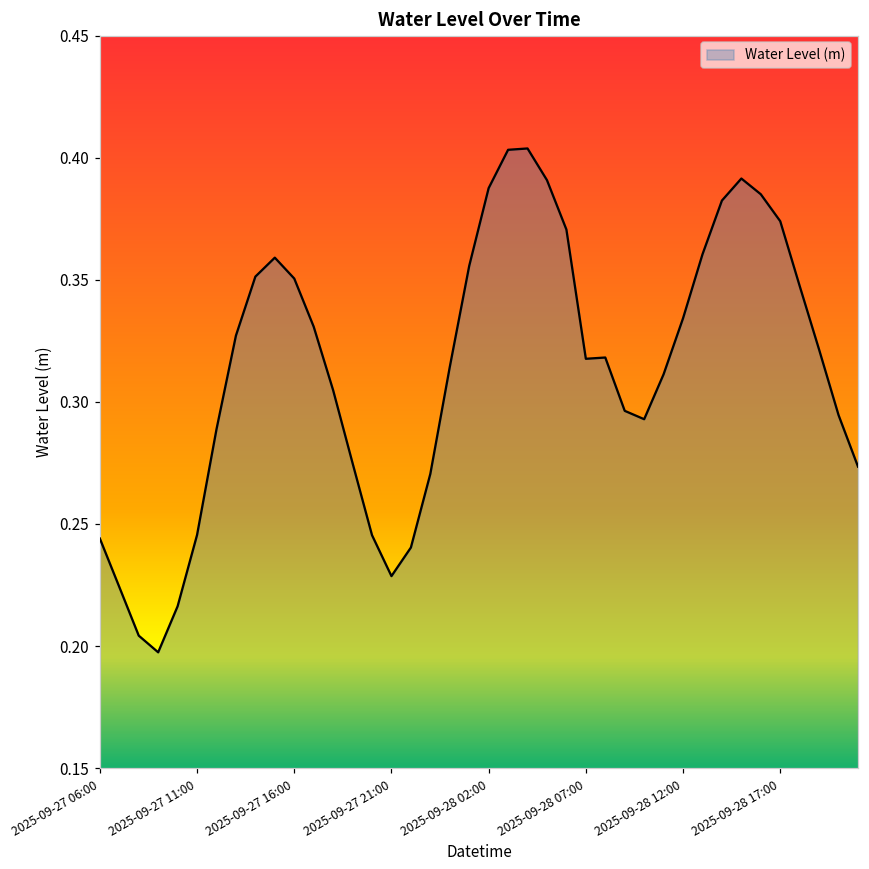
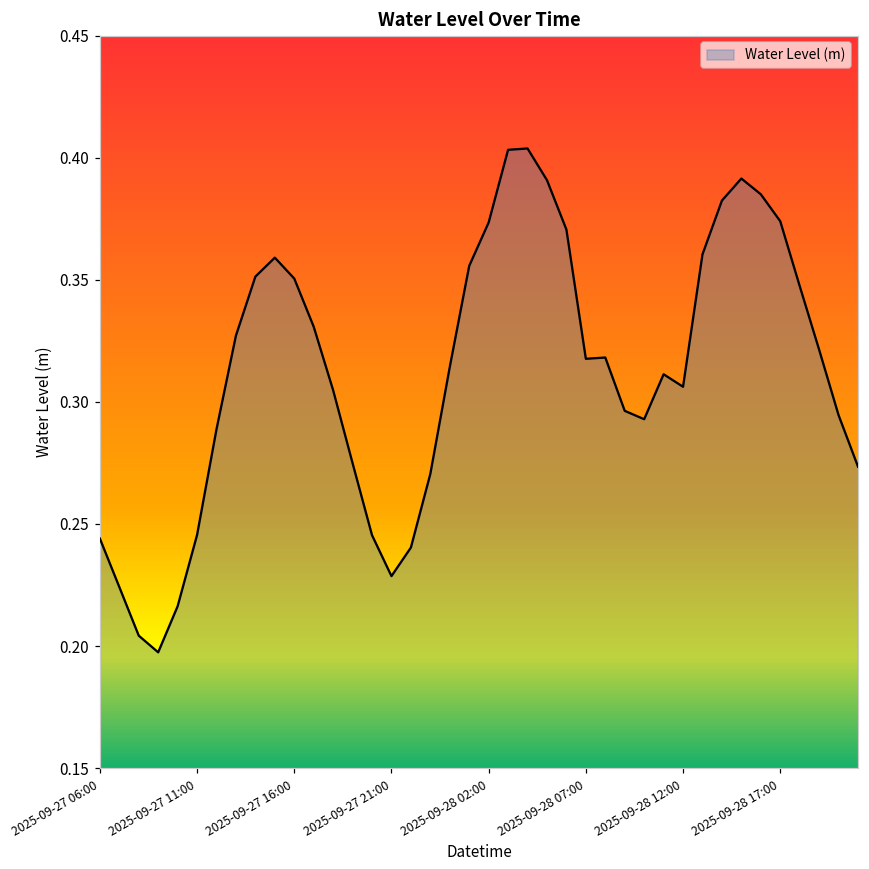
2025-09-28 02:00: 0.388 -> 0.373
2025-09-28 12:00: 0.334 -> 0.306
